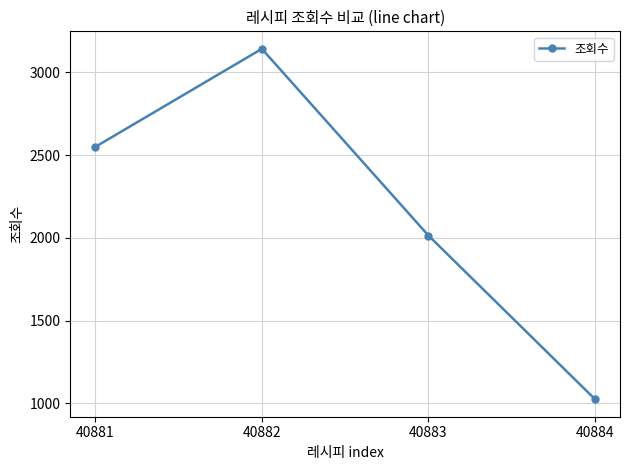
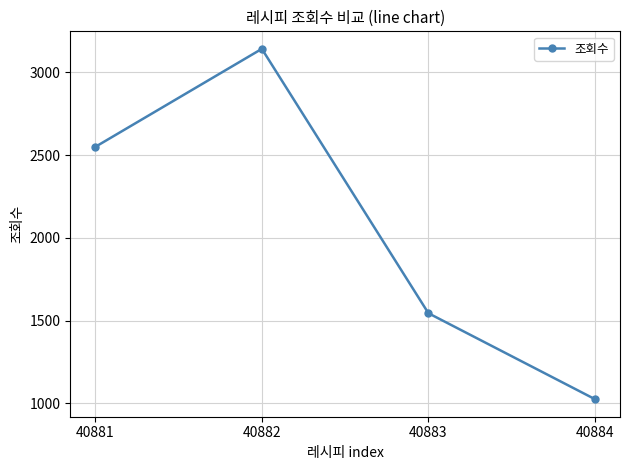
40883: 2010 -> 1540
